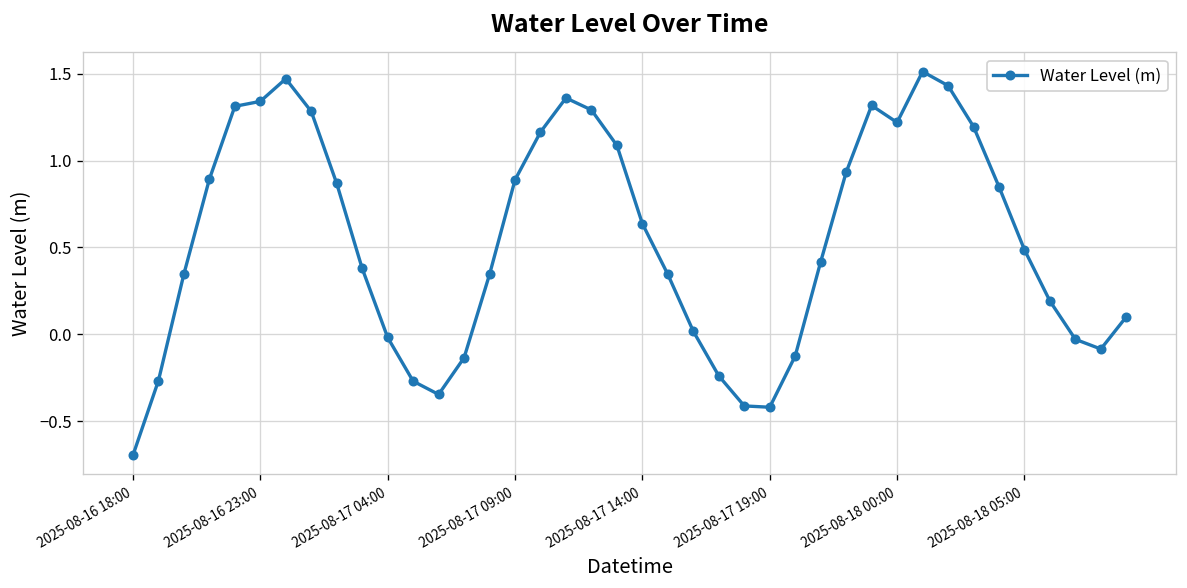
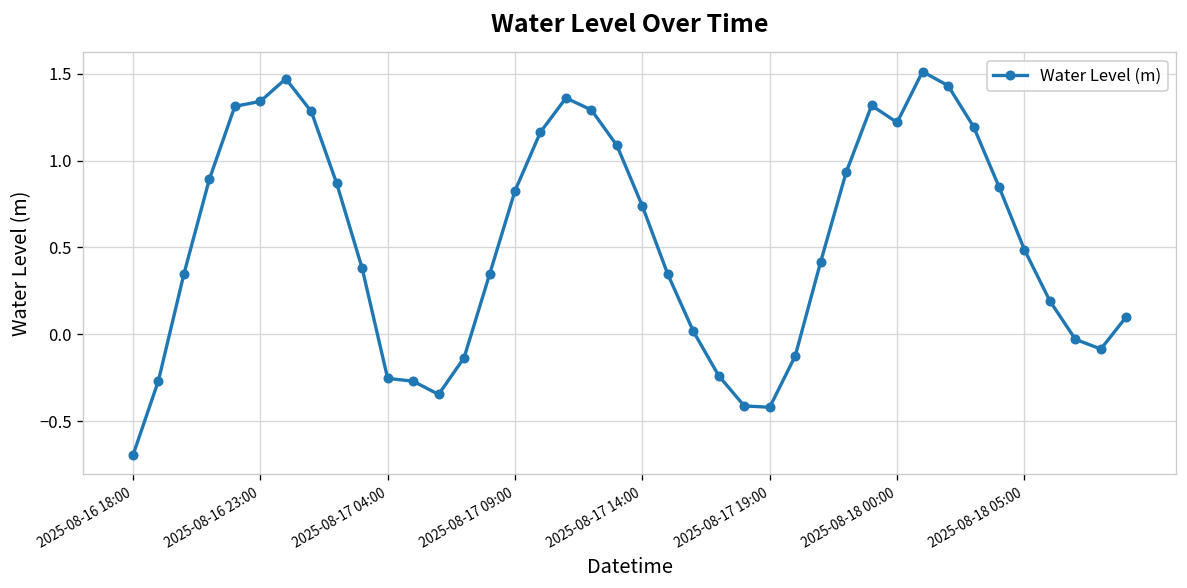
2025-08-17 04:00: -0.02 -> -0.25
2025-08-17 09:00: 0.89 -> 0.83
2025-08-17 14:00: 0.64 -> 0.74
